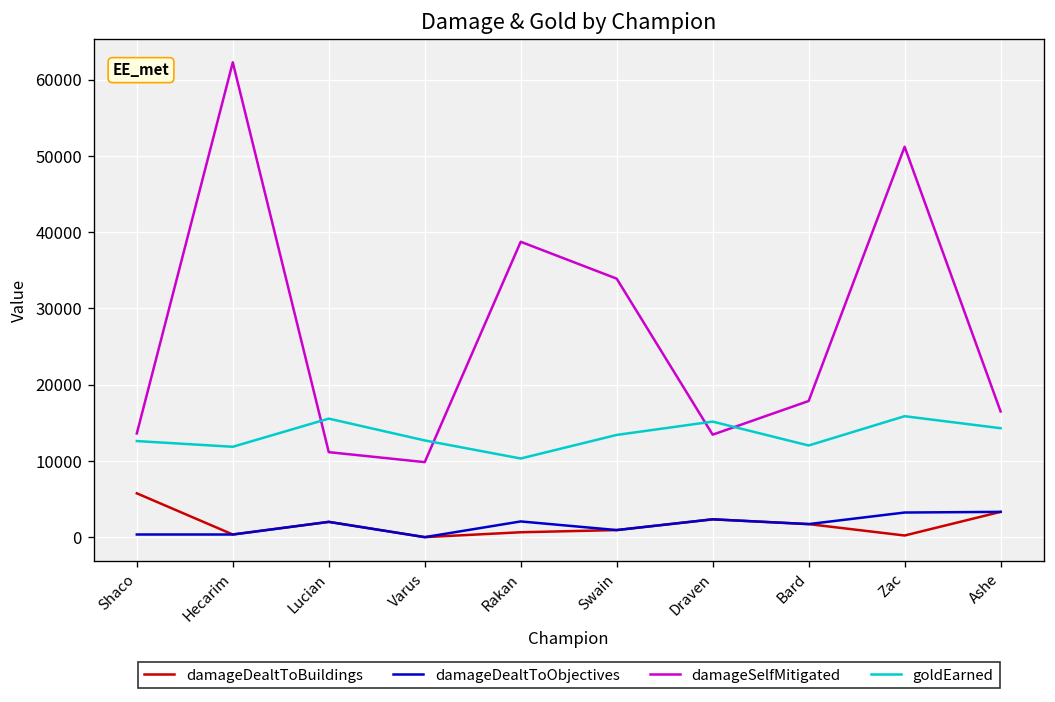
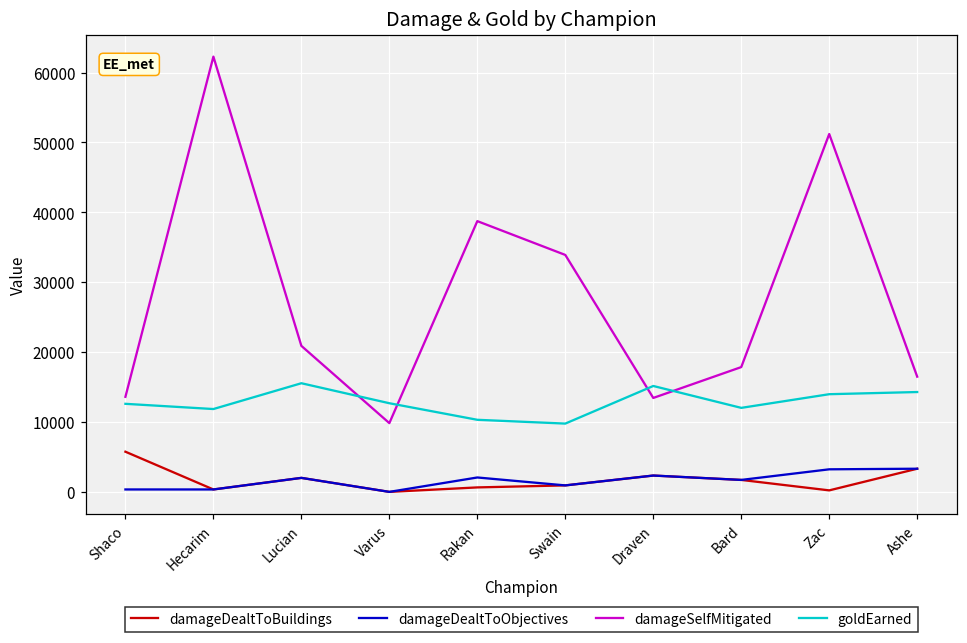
damageSelfMitigated, Lucian: 11000 -> 21000
goldEarned, Swain: 13000 -> 10000
goldEarned, Zac: 16000 -> 14000
